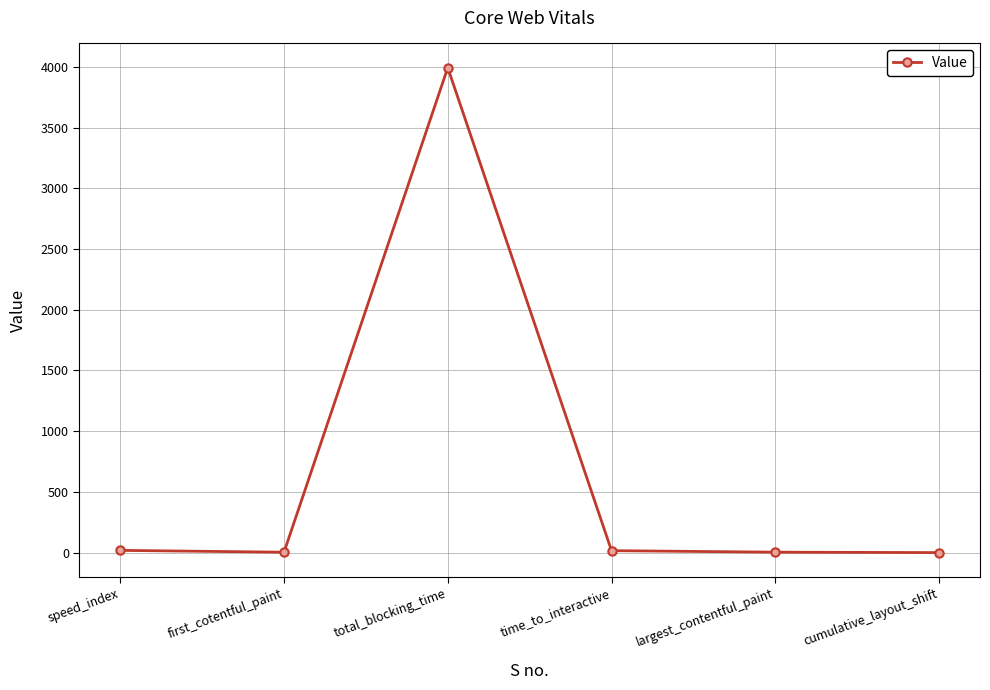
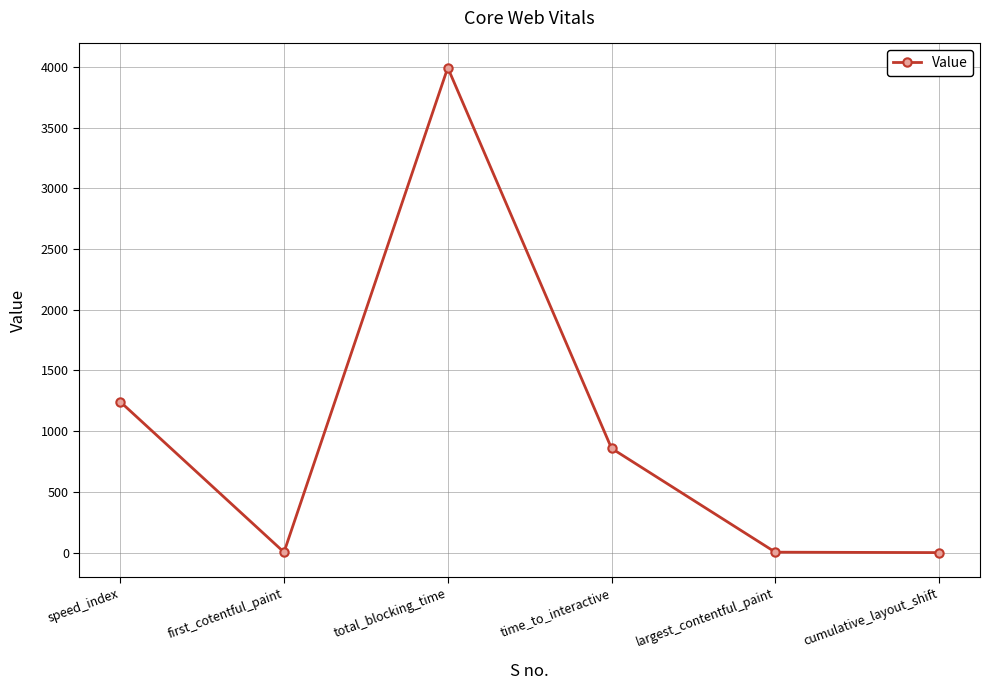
speed_index: 20 -> 1240
time_to_interactive: 20 -> 860
